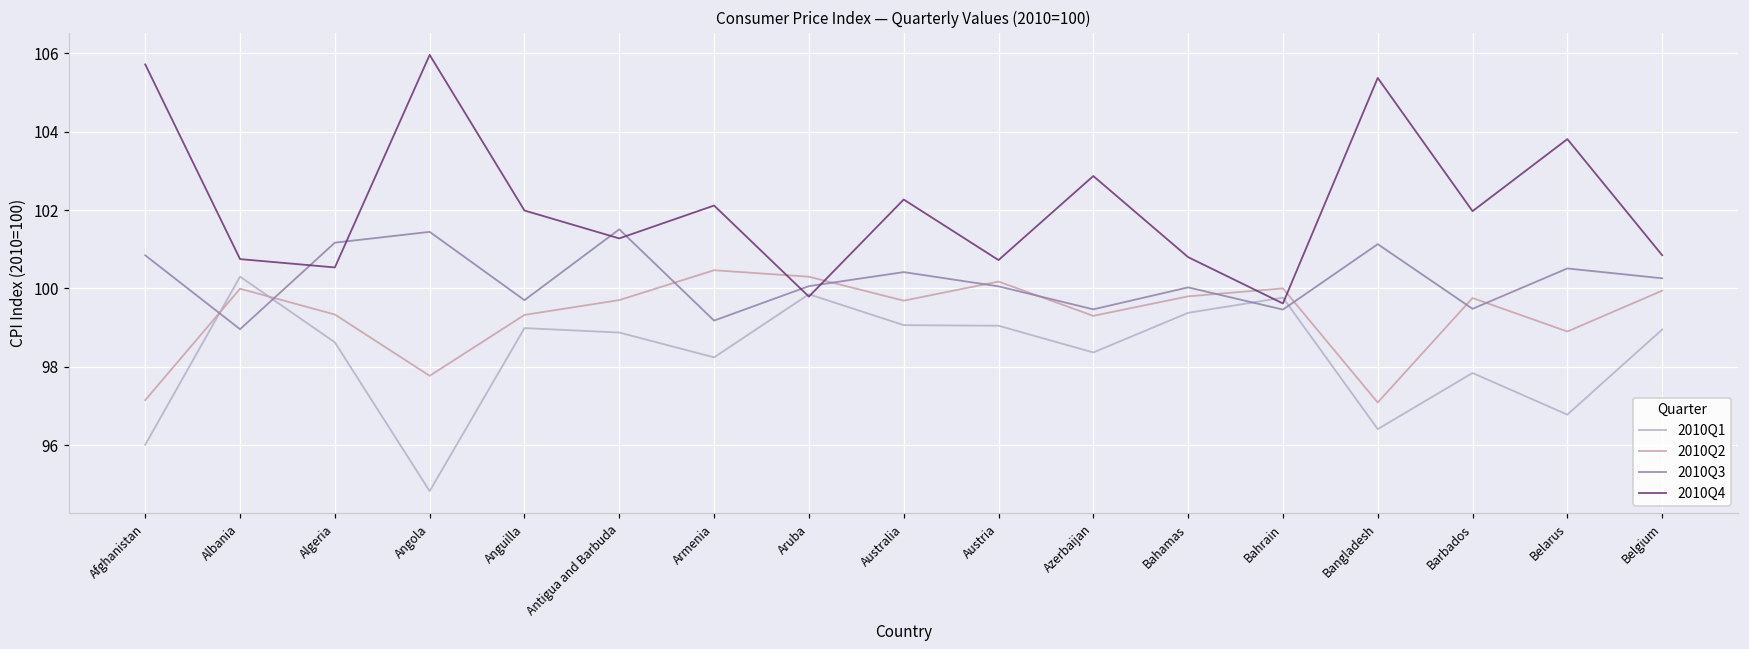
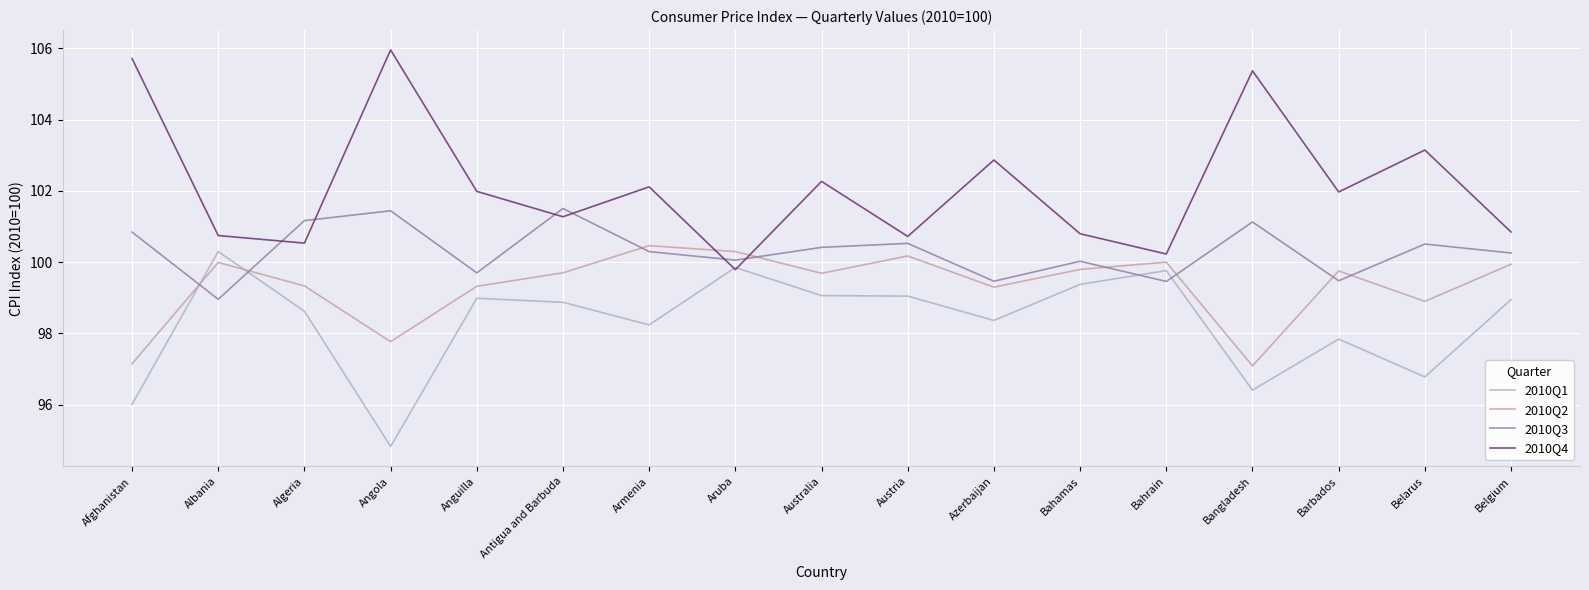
2010Q3, Armenia: 99.2 -> 100.3
2010Q3, Austria: 100.1 -> 100.5
2010Q4, Bahrain: 99.6 -> 100.2
2010Q4, Belarus: 103.8 -> 103.1
